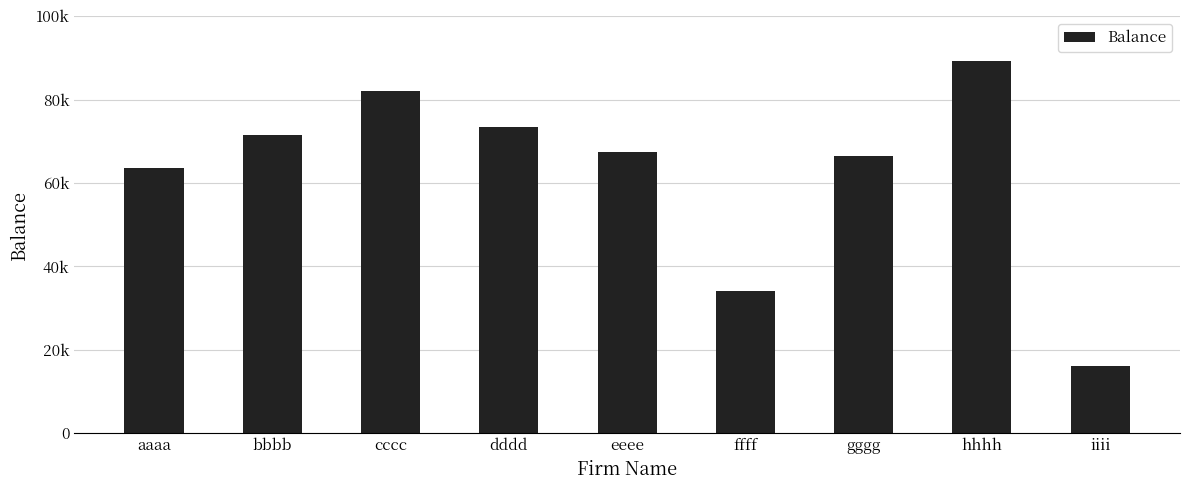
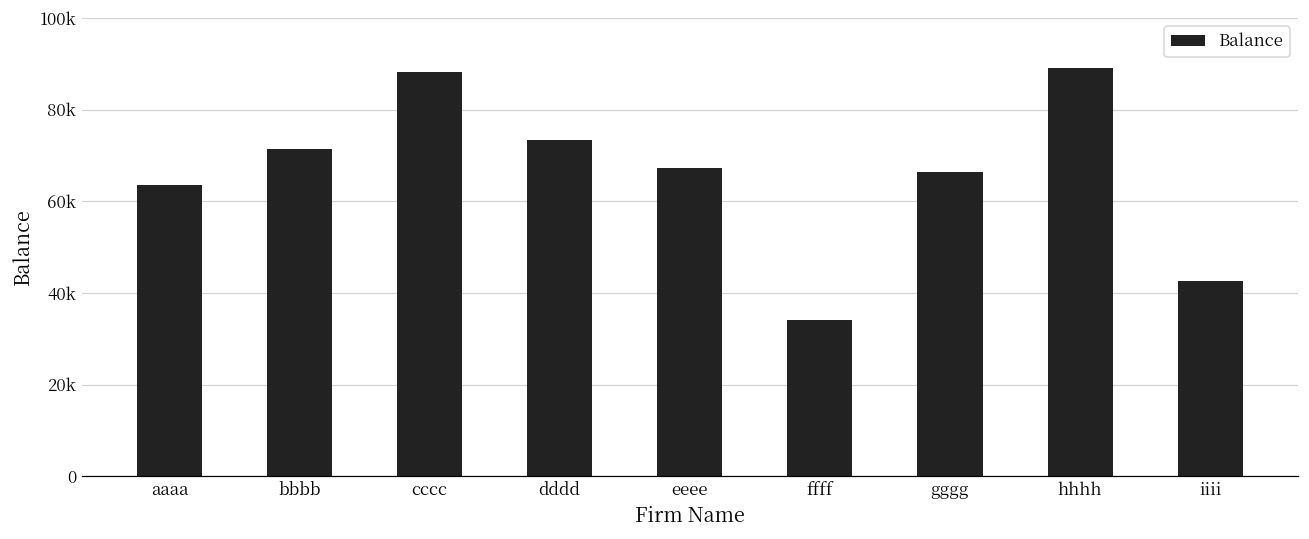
cccc: 82000 -> 88000
iiii: 16000 -> 43000
